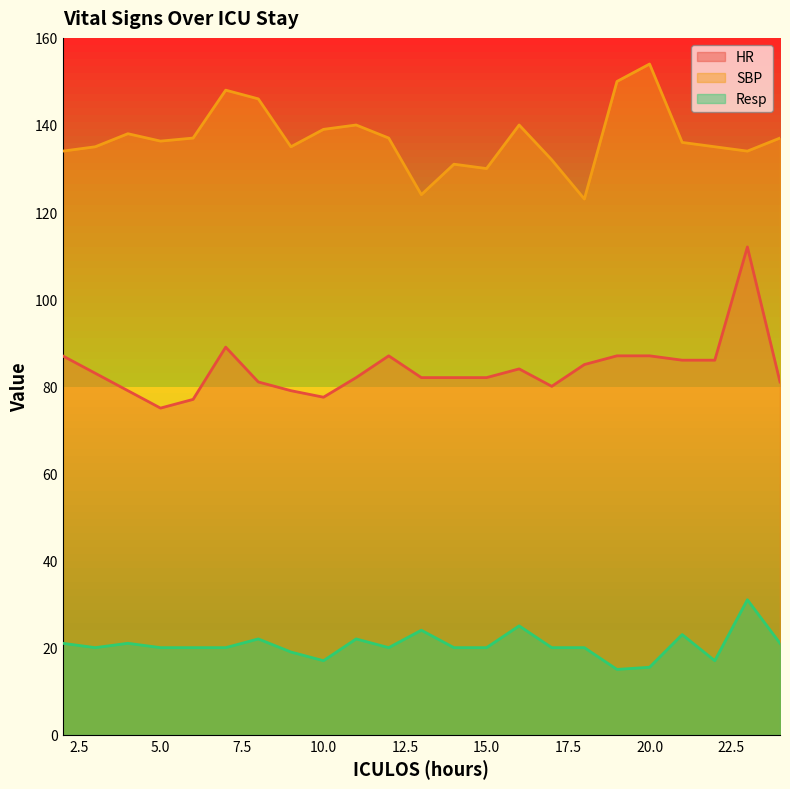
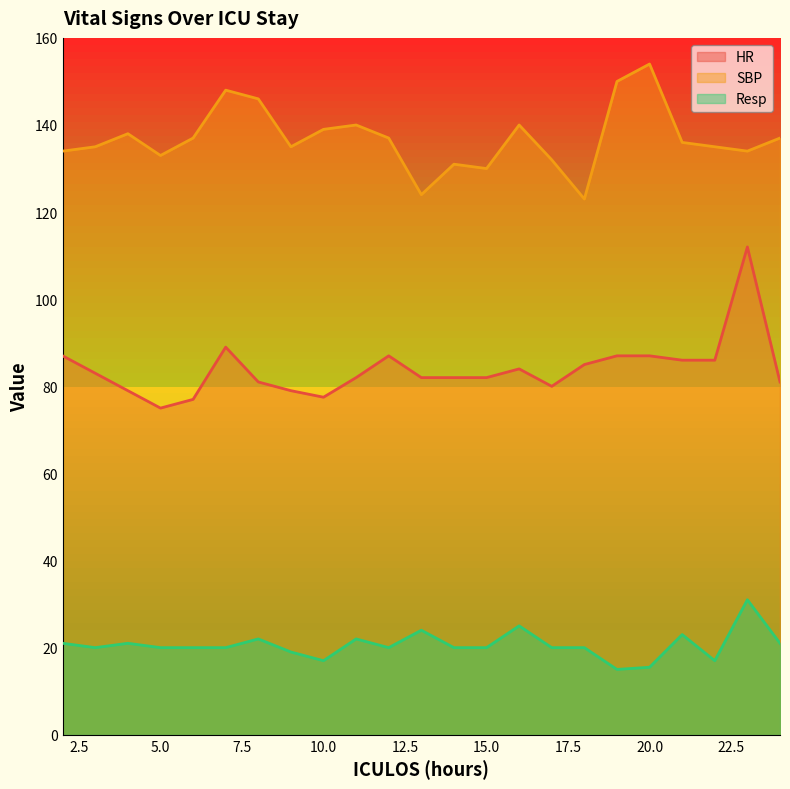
SBP, 5.0: 136 -> 133
